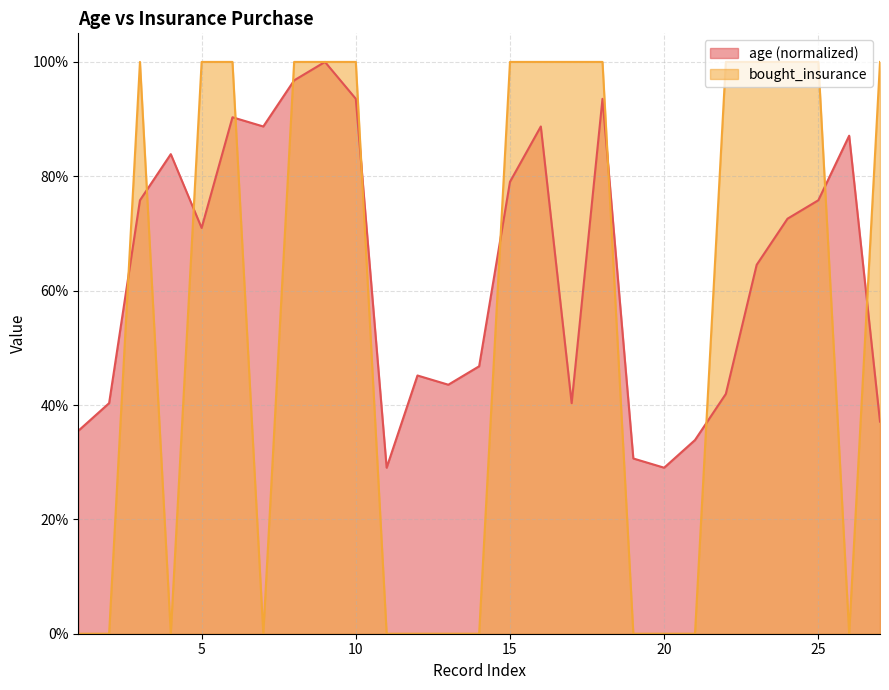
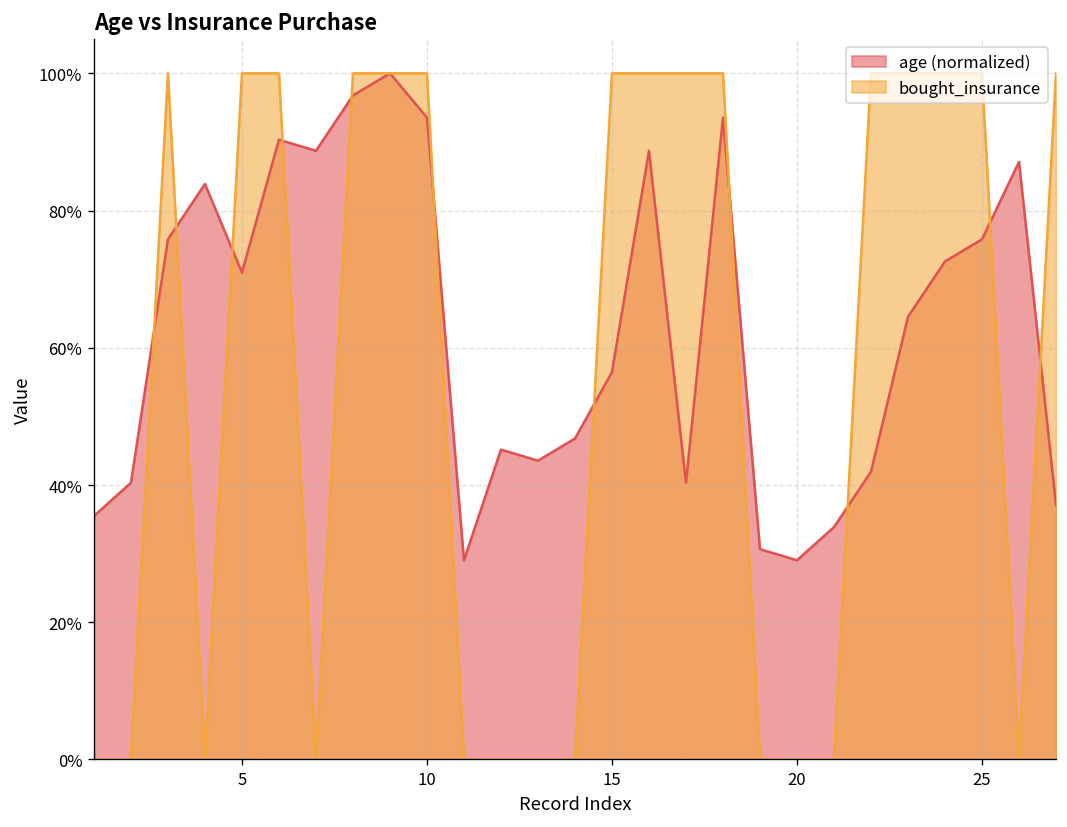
age (normalized), 15: 79% -> 56%
